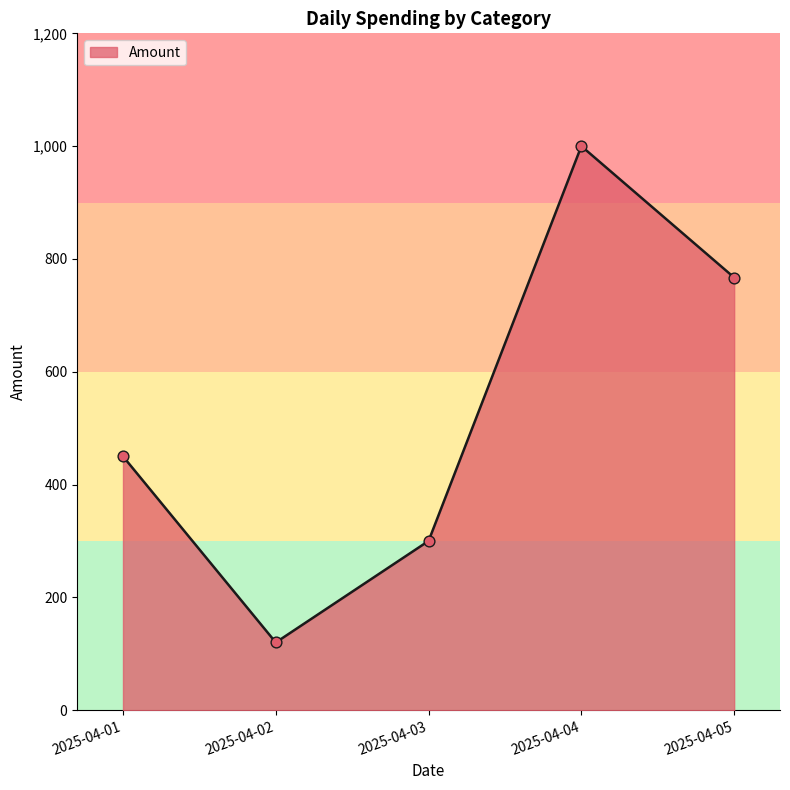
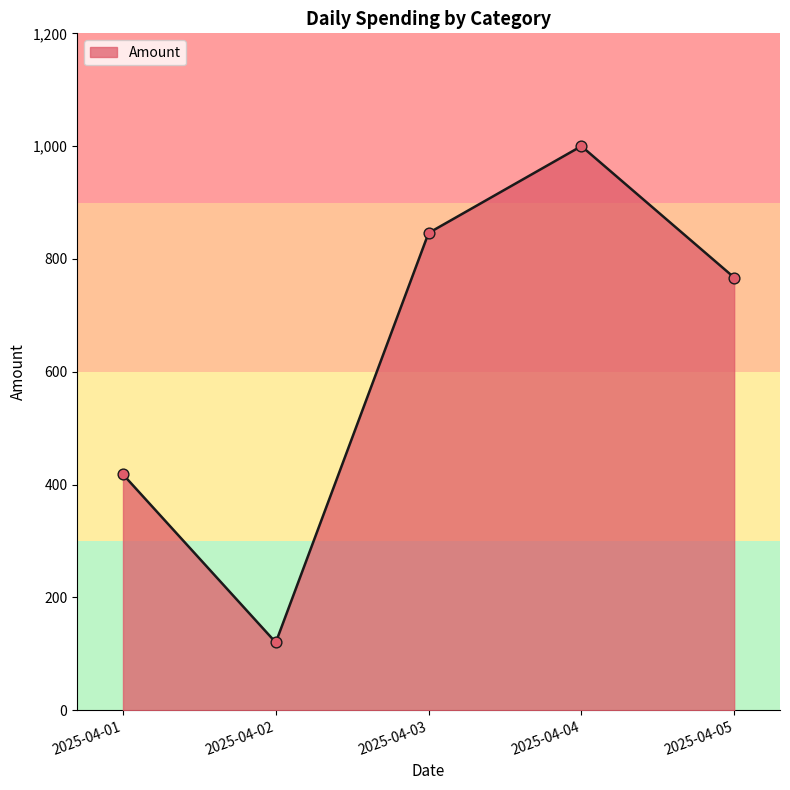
2025-04-01: 450 -> 420
2025-04-03: 300 -> 850
